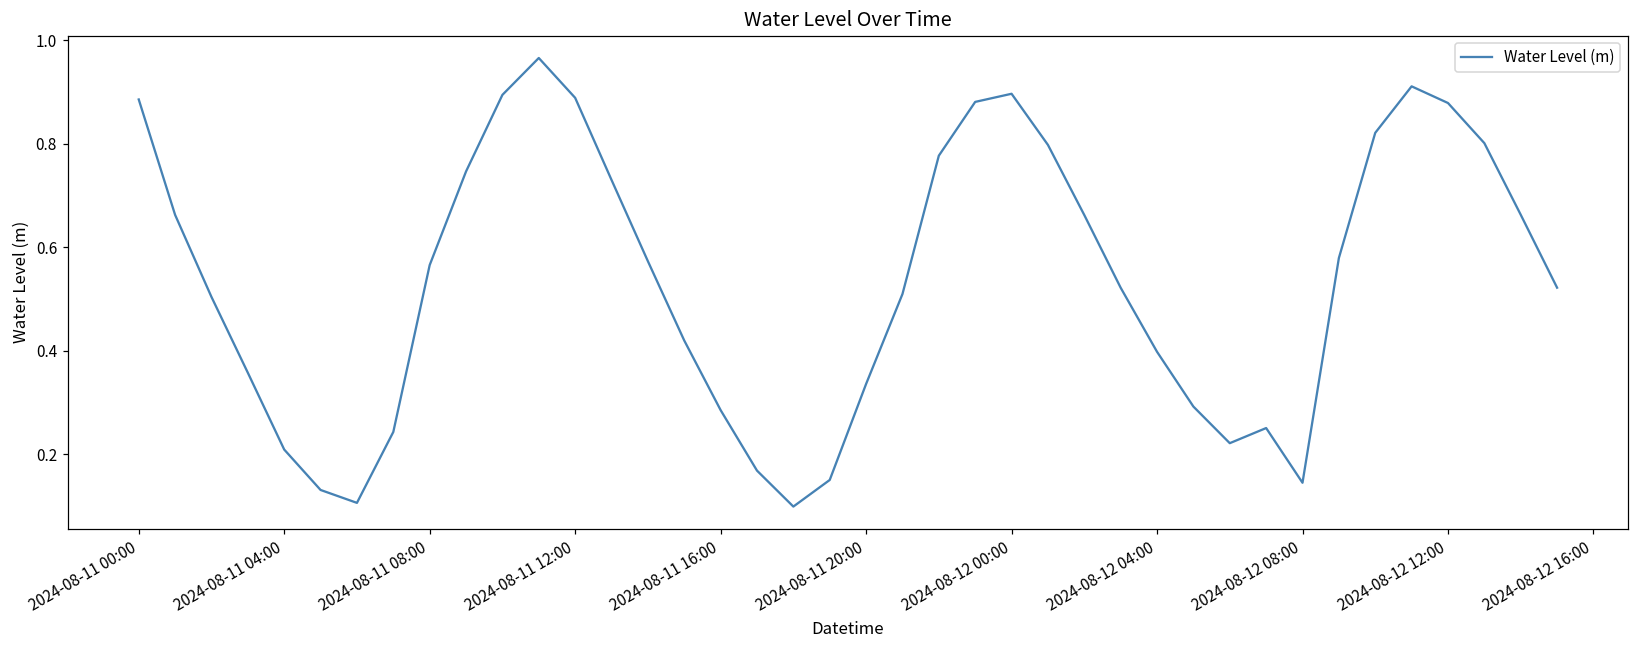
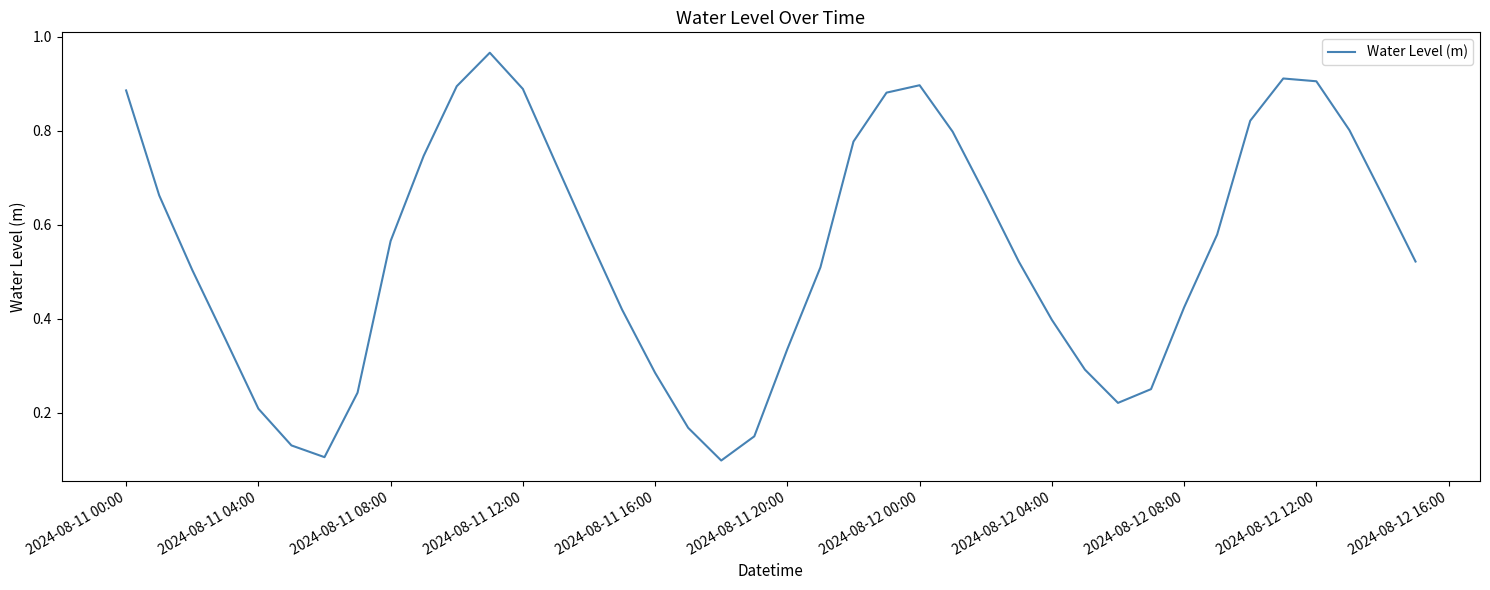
2024-08-12 08:00: 0.14 -> 0.42
2024-08-12 12:00: 0.88 -> 0.90
